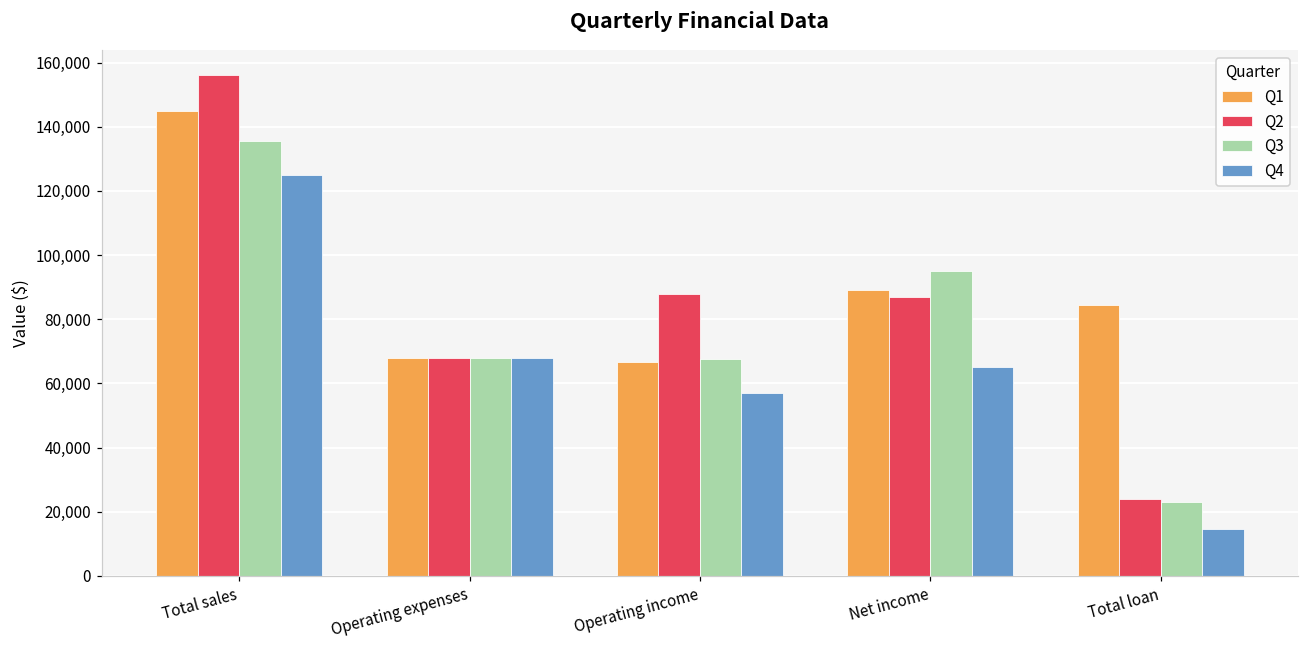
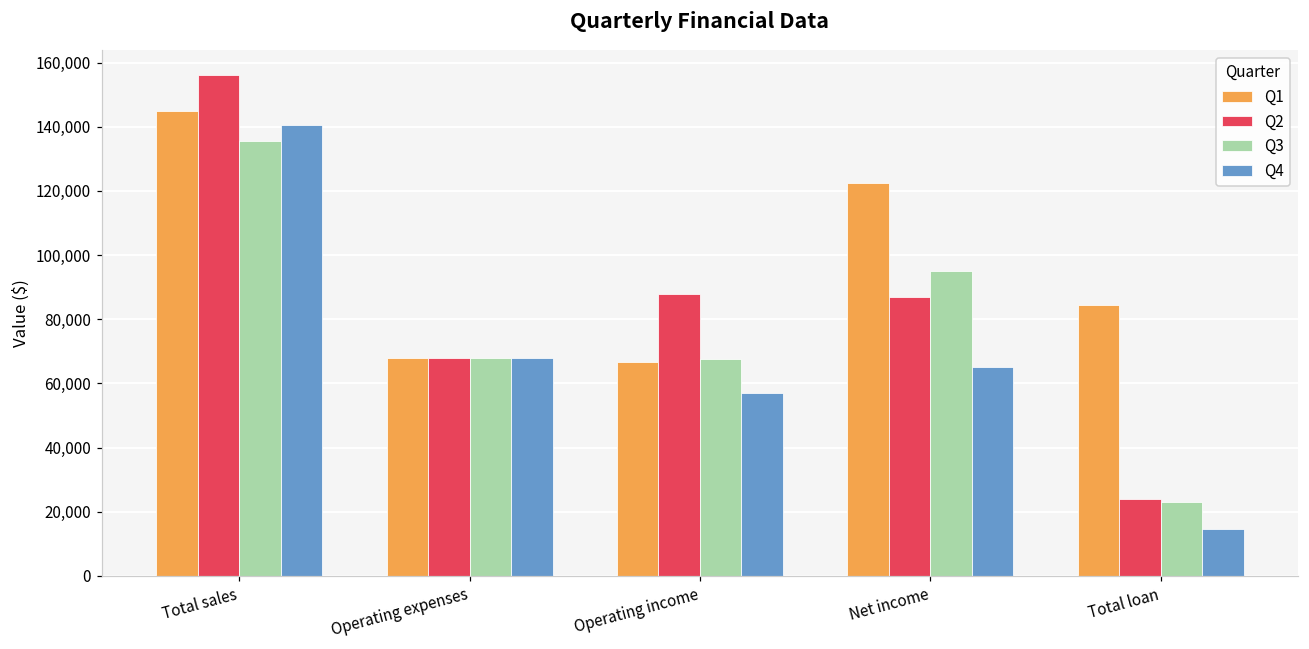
Q4, Total sales: 125,000 -> 140,000
Q1, Net income: 89,000 -> 122,000
